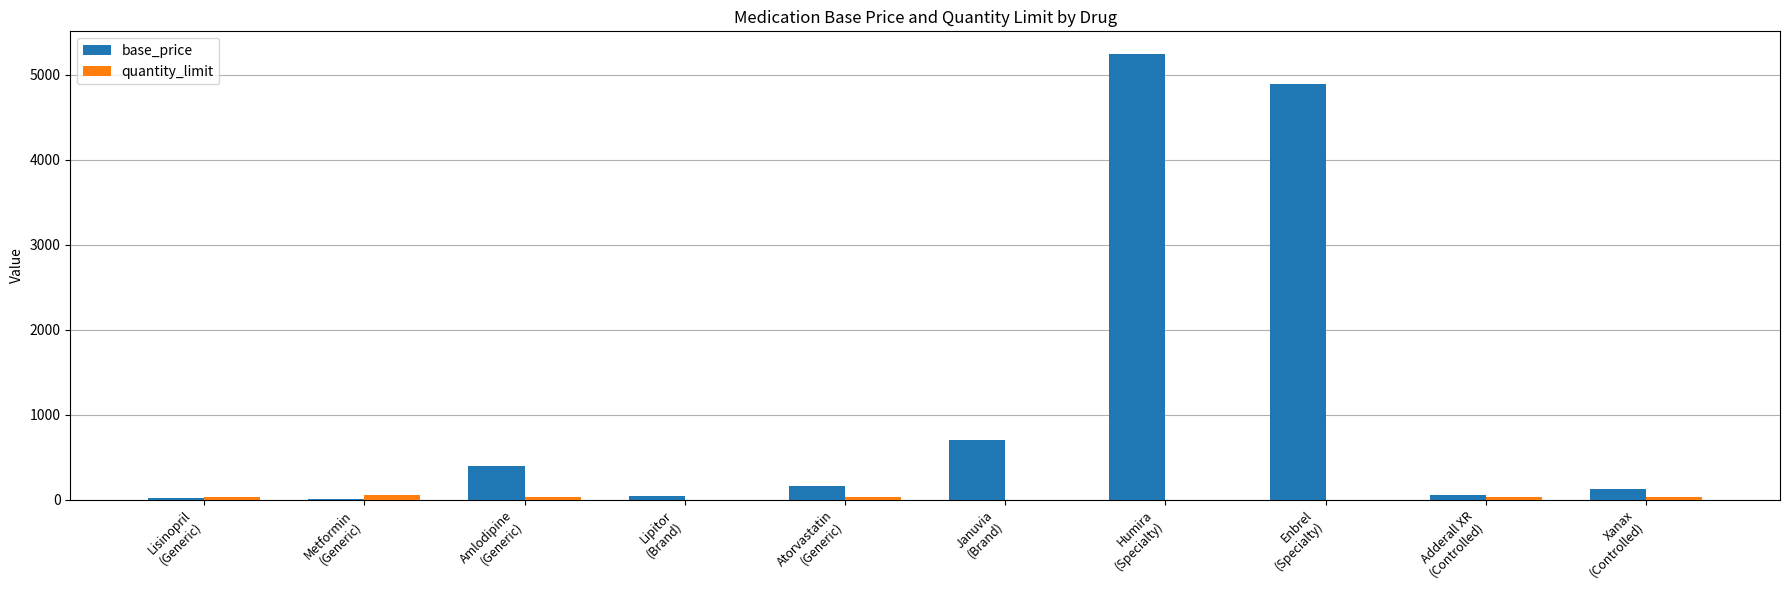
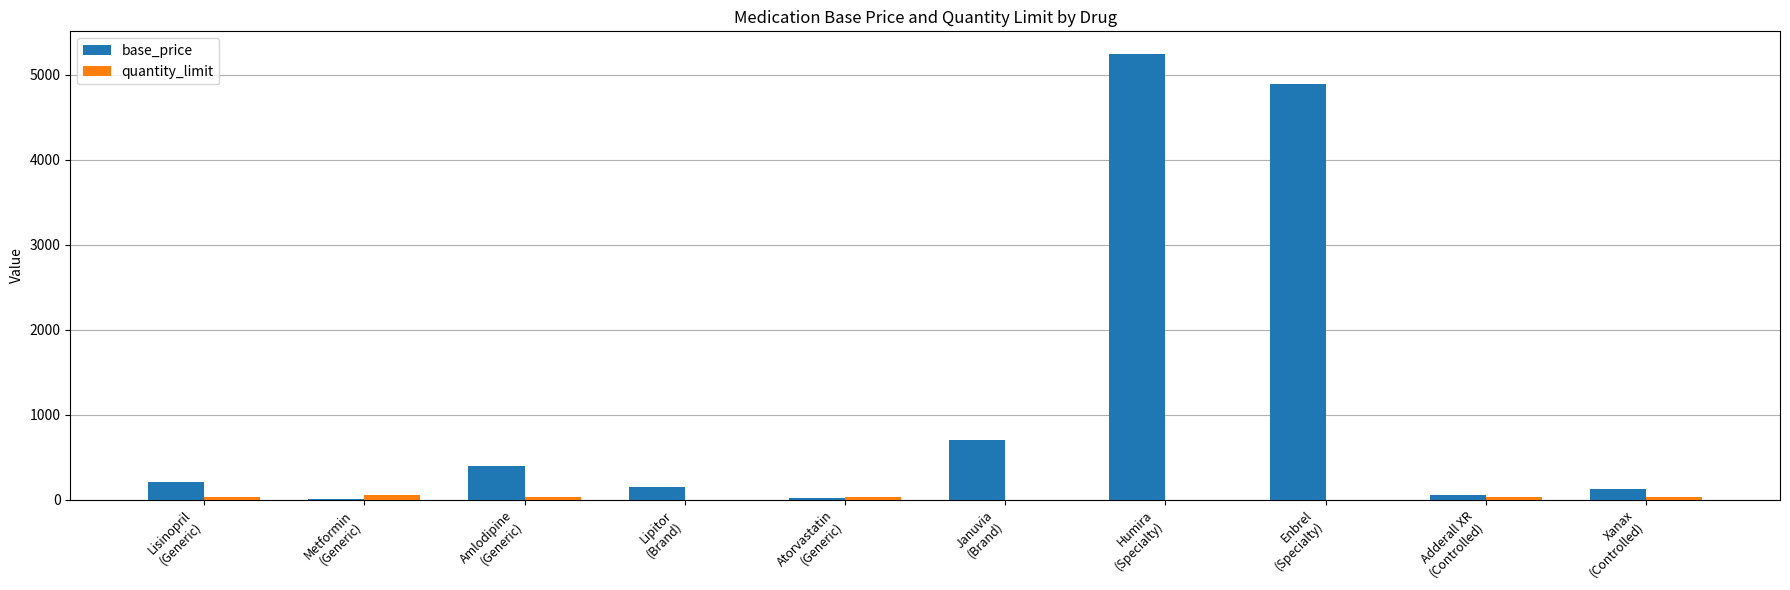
base_price, Lisinopril (Generic): 0 -> 200
base_price, Lipitor (Brand): 0 -> 100
base_price, Atorvastatin (Generic): 200 -> 0
